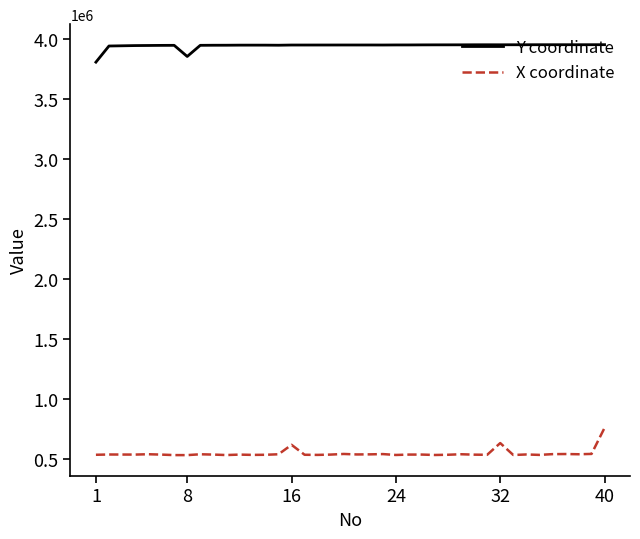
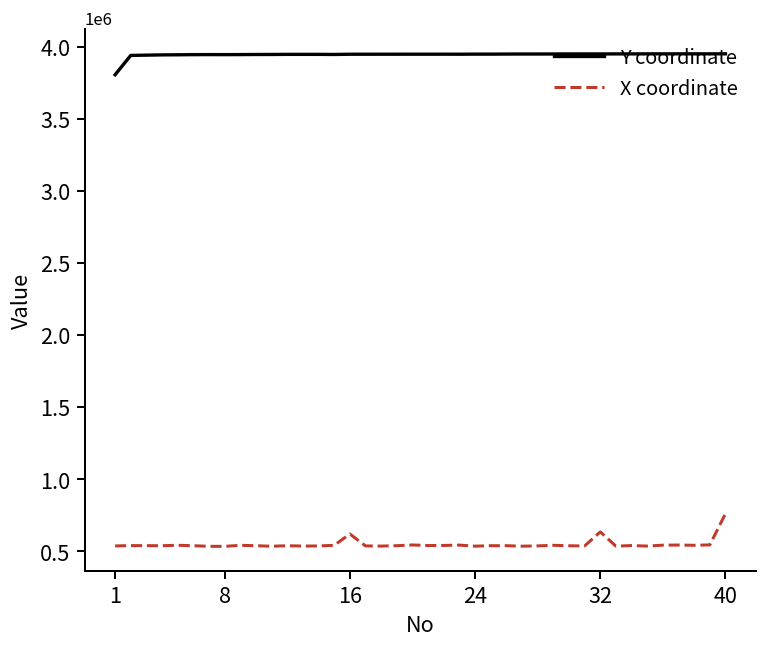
Y coordinate, 8: 3850000 -> 3940000
